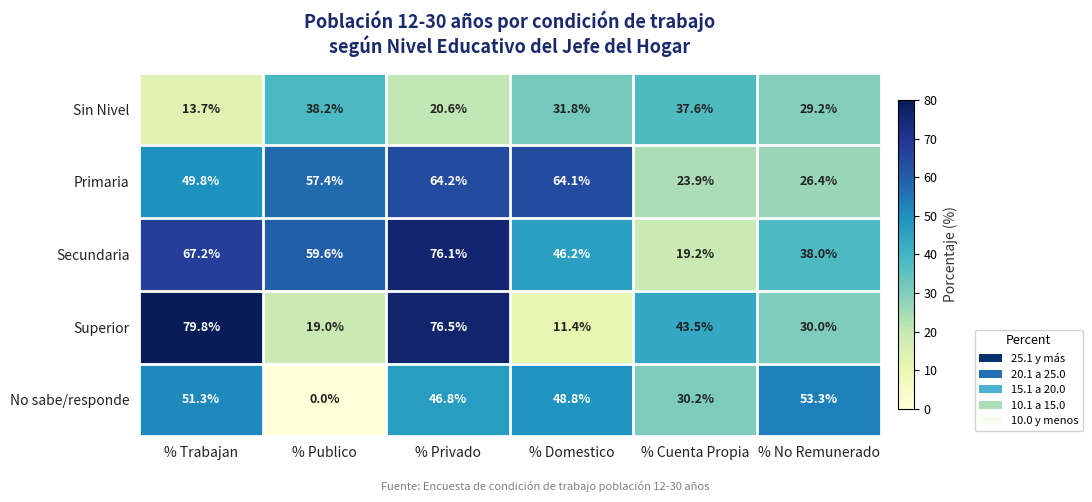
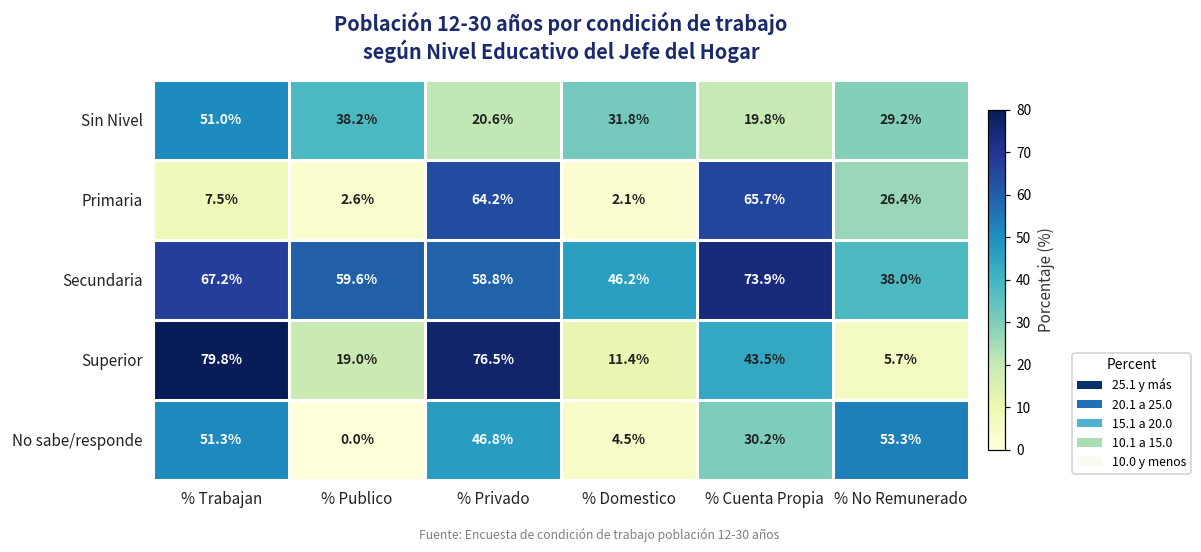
Sin Nivel, % Trabajan: 13.7% -> 51.0%
Sin Nivel, % Cuenta Propia: 37.6% -> 19.8%
Primaria, % Trabajan: 49.8% -> 7.5%
Primaria, % Publico: 57.4% -> 2.6%
Primaria, % Domestico: 64.1% -> 2.1%
Primaria, % Cuenta Propia: 23.9% -> 65.7%
Secundaria, % Privado: 76.1% -> 58.8%
Secundaria, % Cuenta Propia: 19.2% -> 73.9%
Superior, % No Remunerado: 30.0% -> 5.7%
No sabe/responde, % Domestico: 48.8% -> 4.5%
